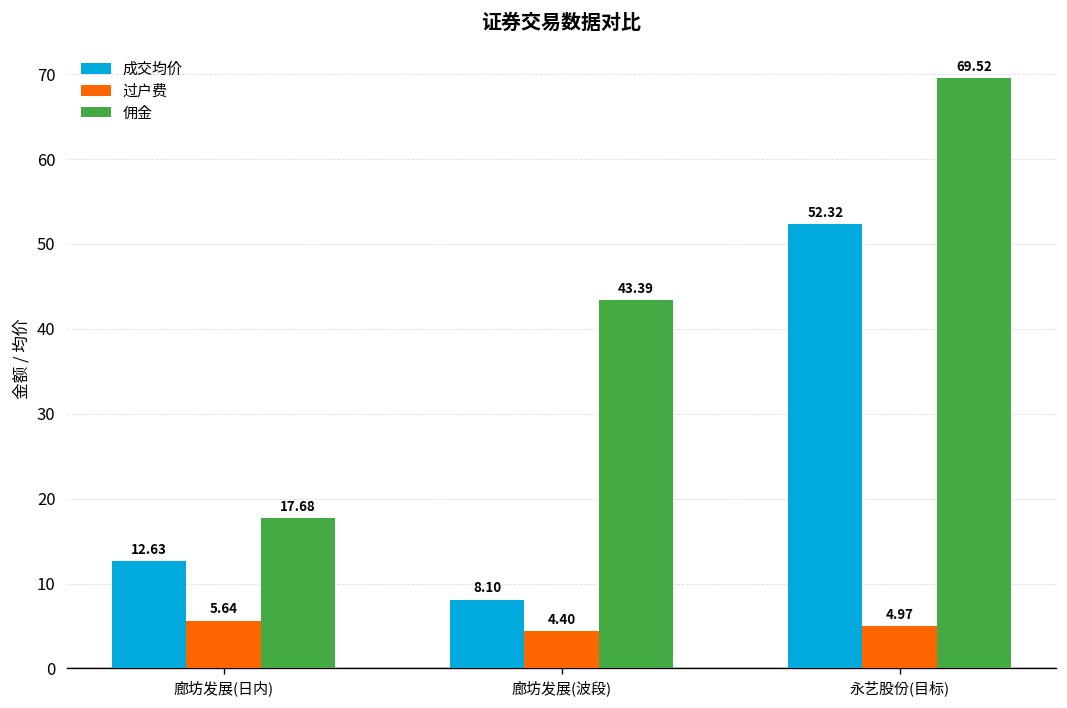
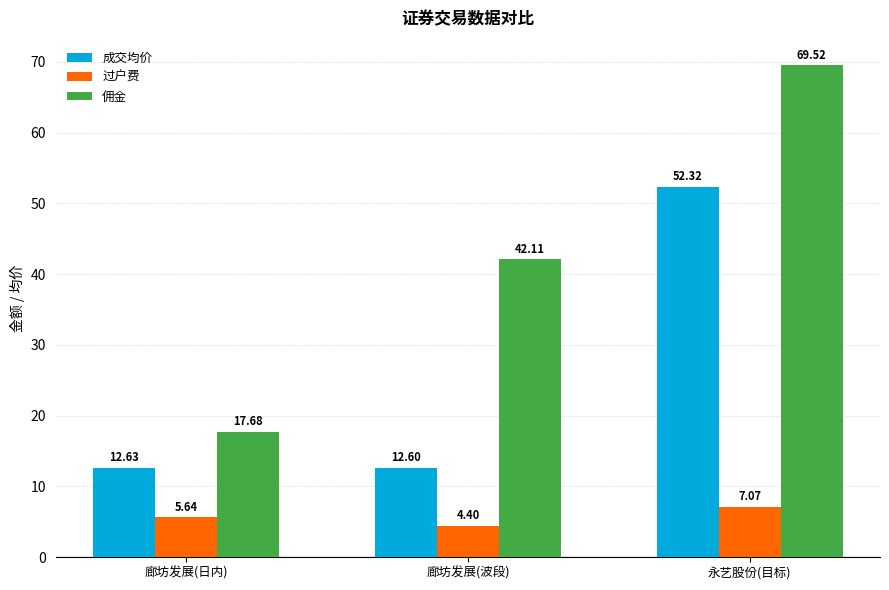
成交均价, 廊坊发展(波段): 8.10 -> 12.60
佣金, 廊坊发展(波段): 43.39 -> 42.11
过户费, 永艺股份(目标): 4.97 -> 7.07
